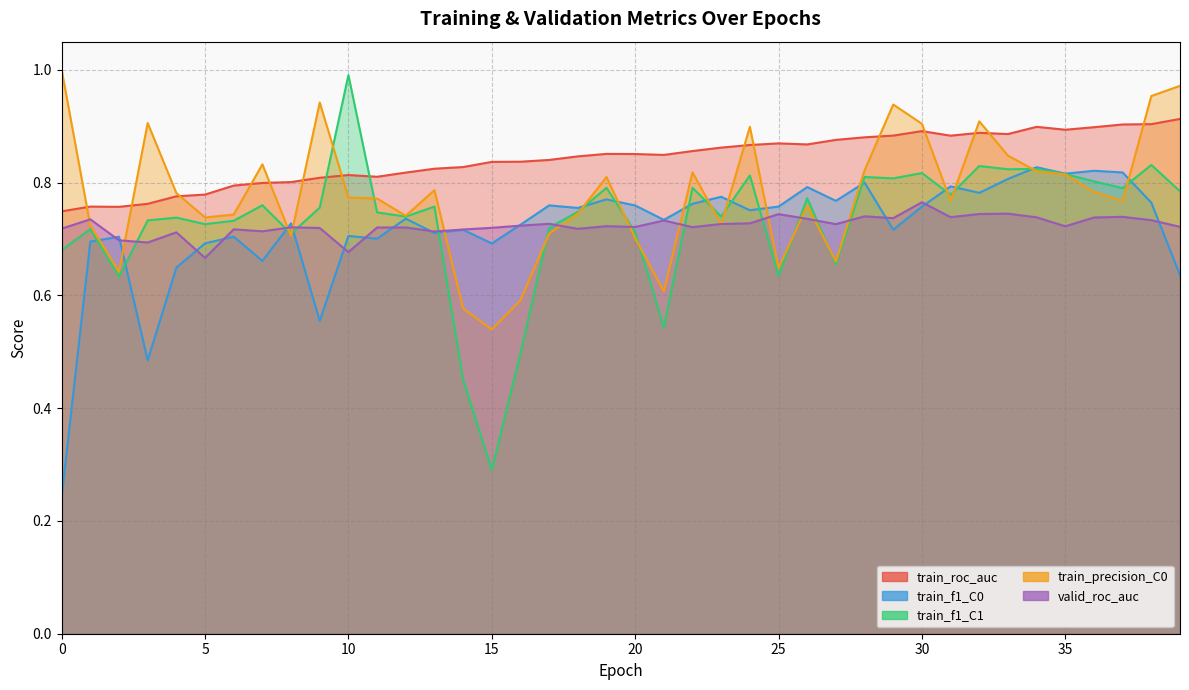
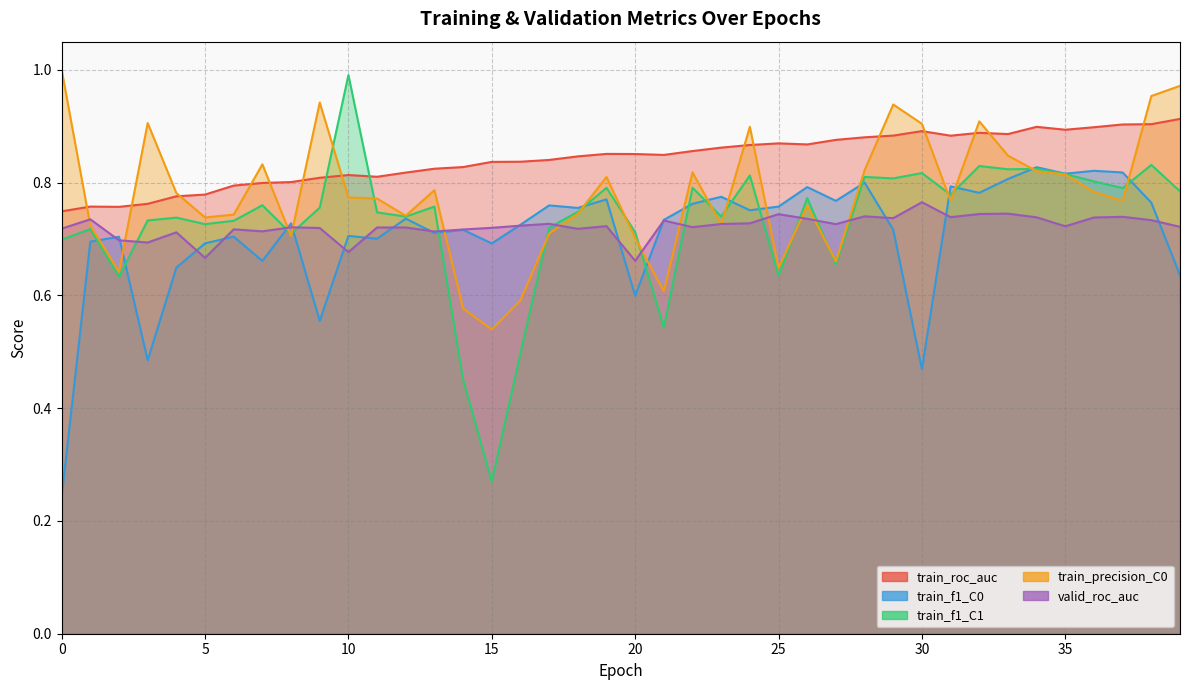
train_f1_C1, 0: 0.68 -> 0.70
train_f1_C1, 15: 0.29 -> 0.27
train_f1_C0, 20: 0.76 -> 0.60
valid_roc_auc, 20: 0.72 -> 0.66
train_f1_C0, 30: 0.76 -> 0.47
